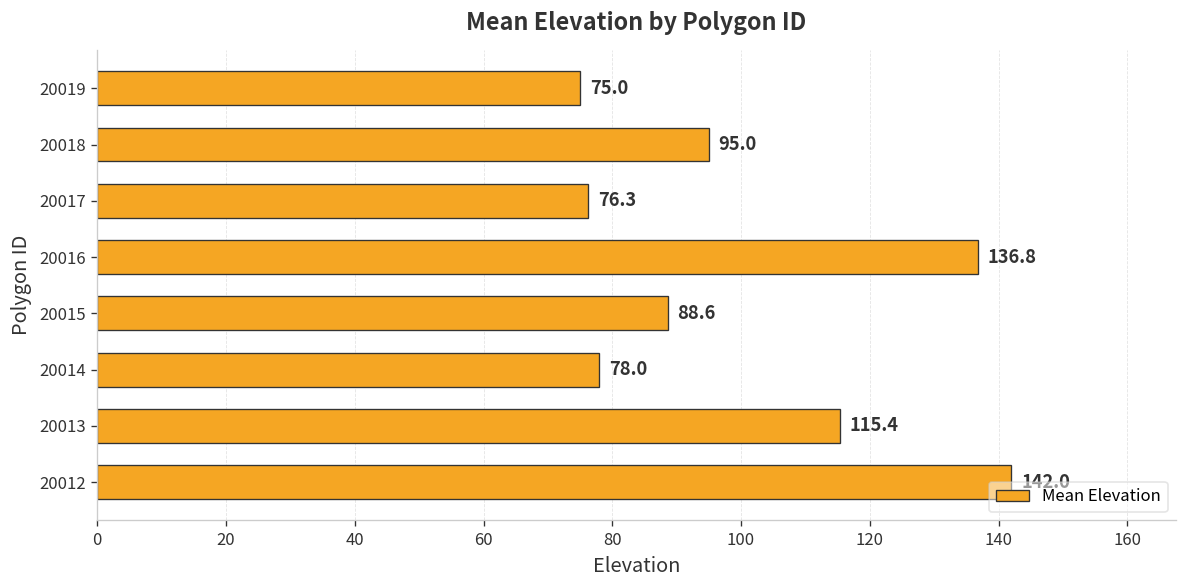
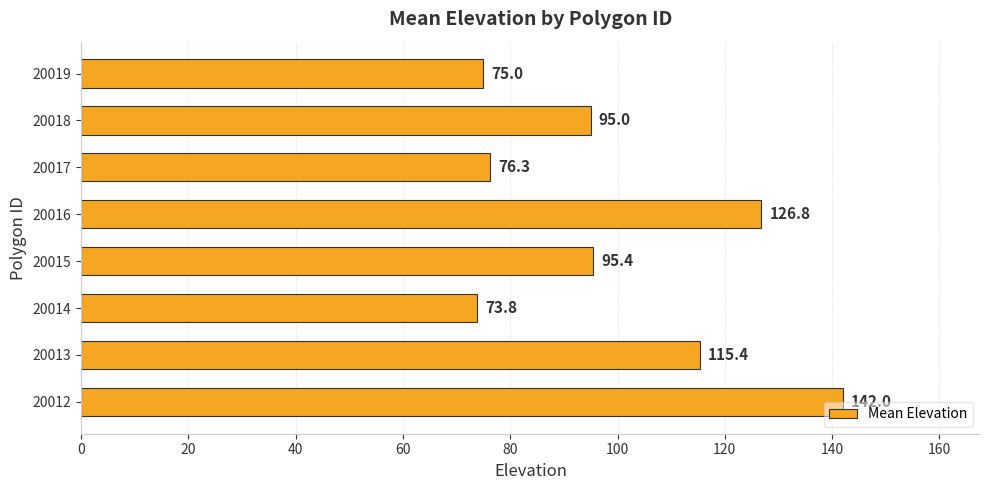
20016: 136.8 -> 126.8
20015: 88.6 -> 95.4
20014: 78.0 -> 73.8
